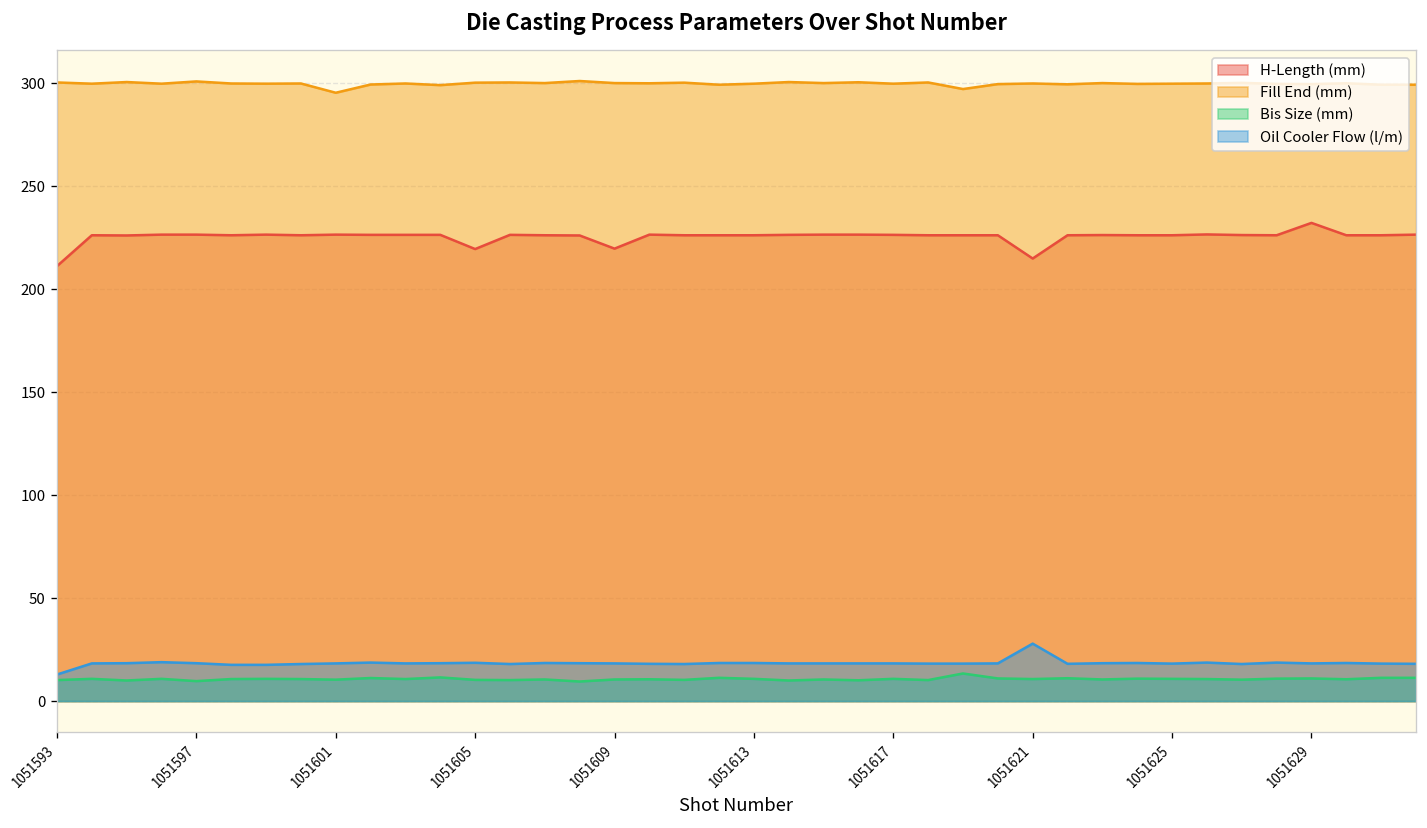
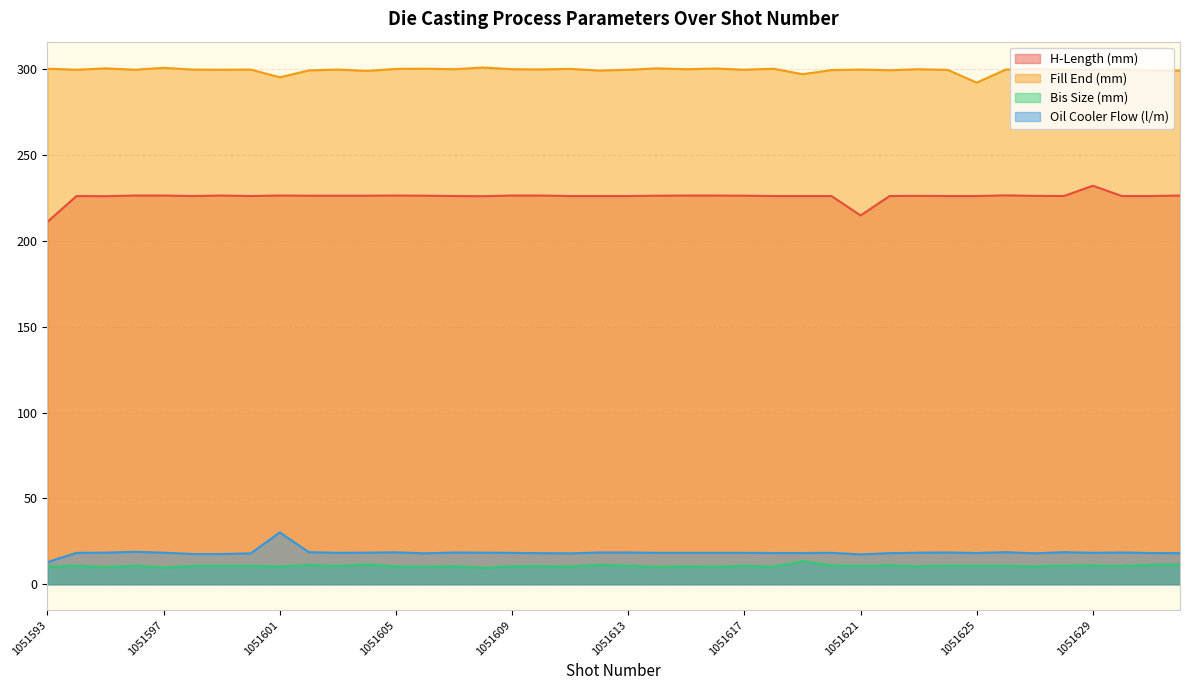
Oil Cooler Flow (l/m), 1051601: 18 -> 30
H-Length (mm), 1051605: 220 -> 227
H-Length (mm), 1051609: 220 -> 227
Oil Cooler Flow (l/m), 1051621: 28 -> 17
Fill End (mm), 1051625: 300 -> 292
